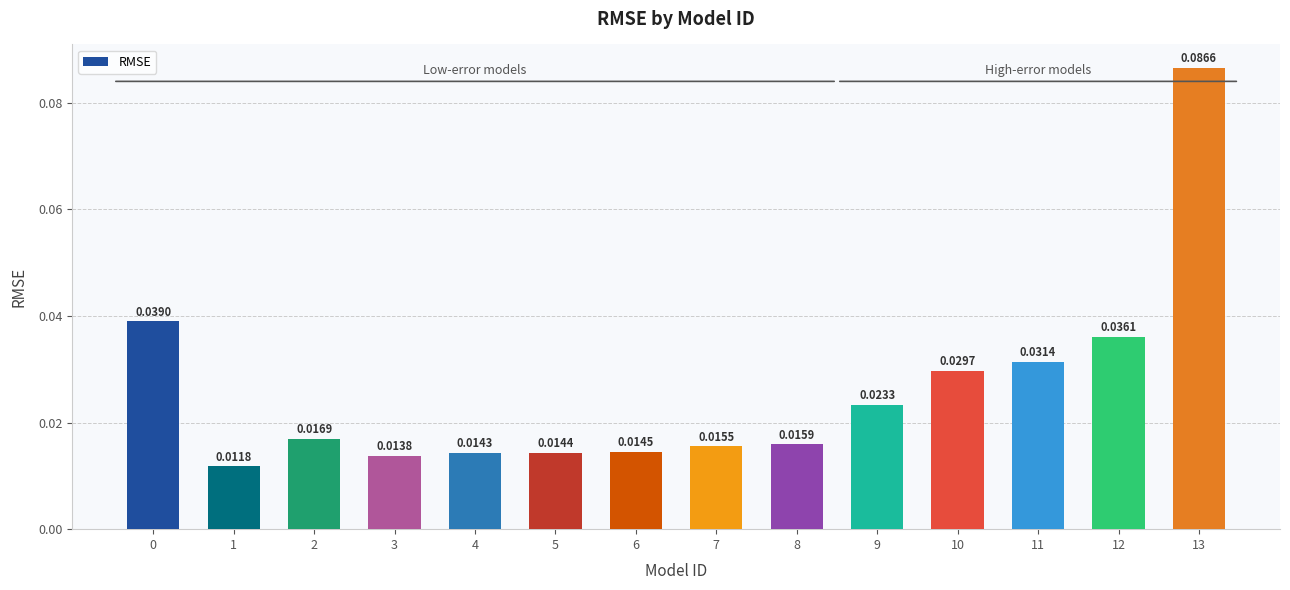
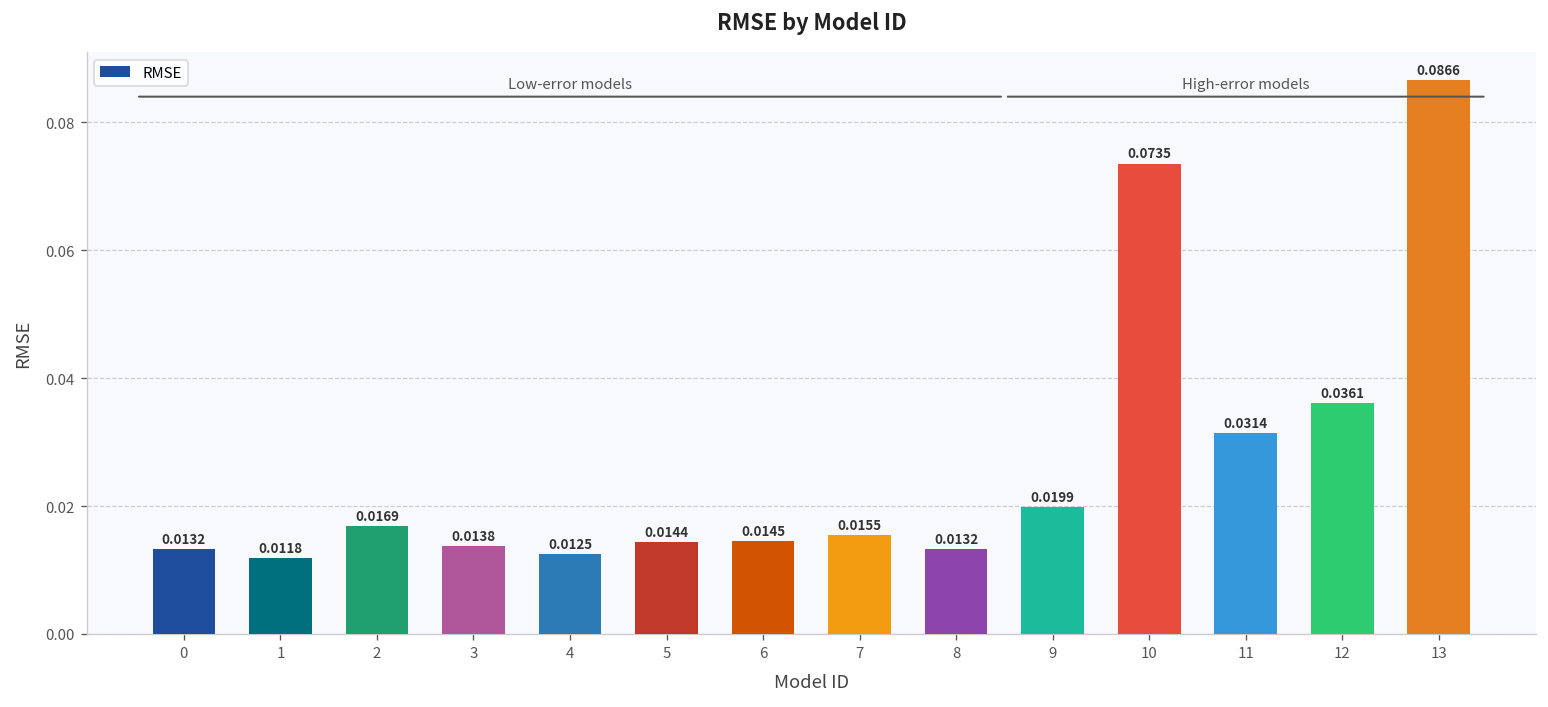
0: 0.0390 -> 0.0132
4: 0.0143 -> 0.0125
8: 0.0159 -> 0.0132
9: 0.0233 -> 0.0199
10: 0.0297 -> 0.0735
